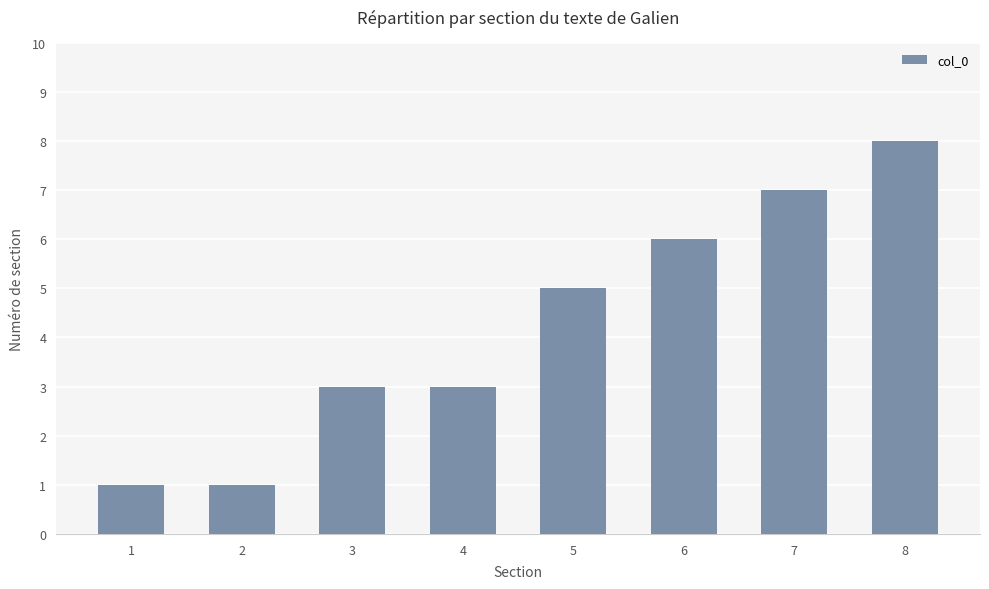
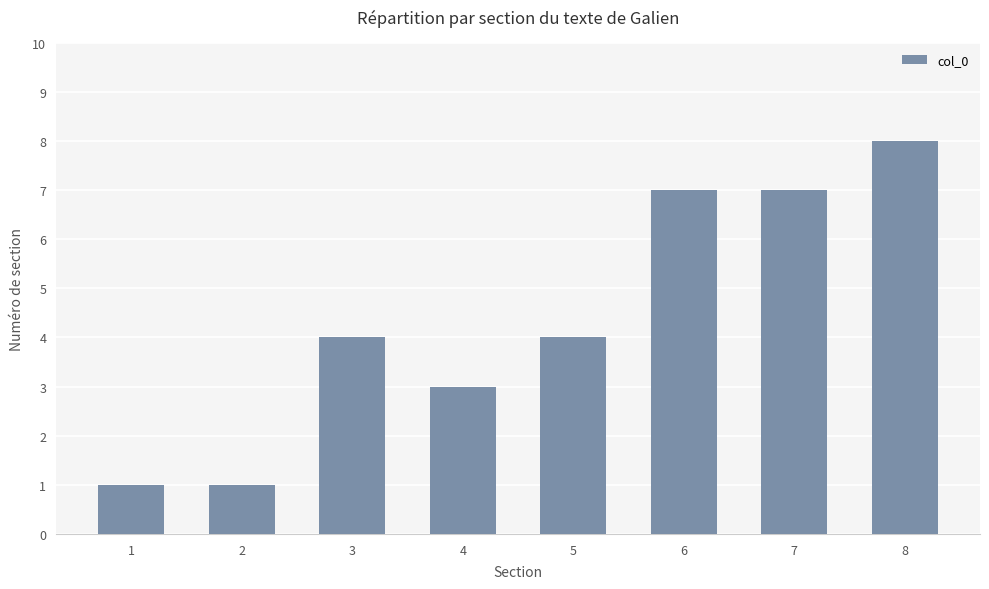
3: 3 -> 4
5: 5 -> 4
6: 6 -> 7
